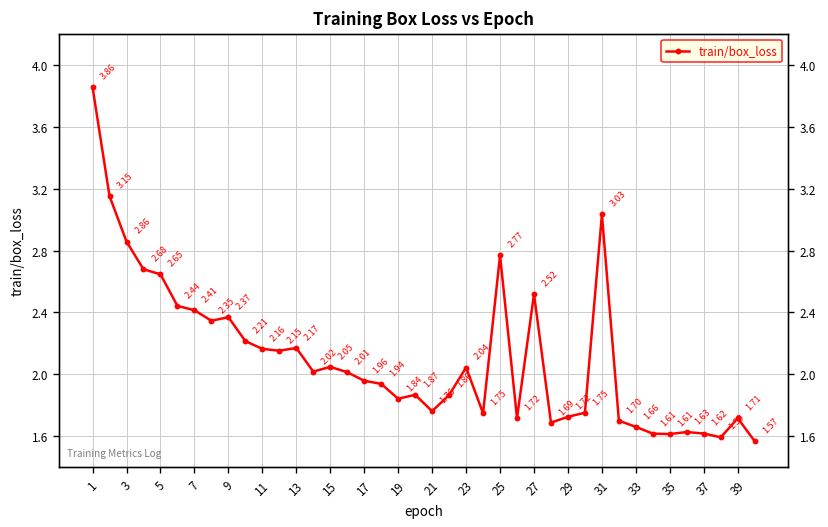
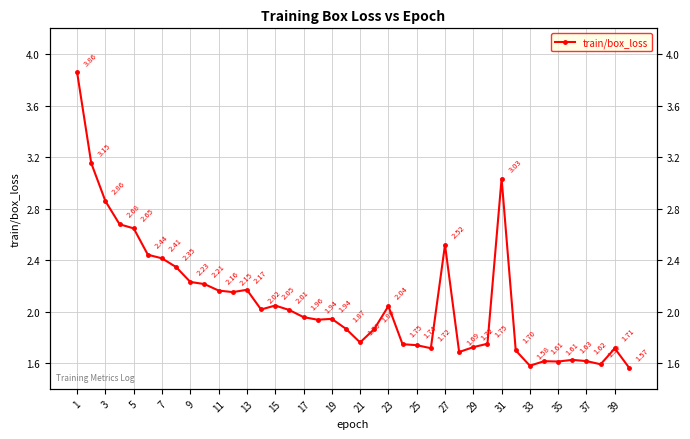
9: 2.37 -> 2.23
19: 1.84 -> 1.94
25: 2.77 -> 1.74
33: 1.66 -> 1.58
